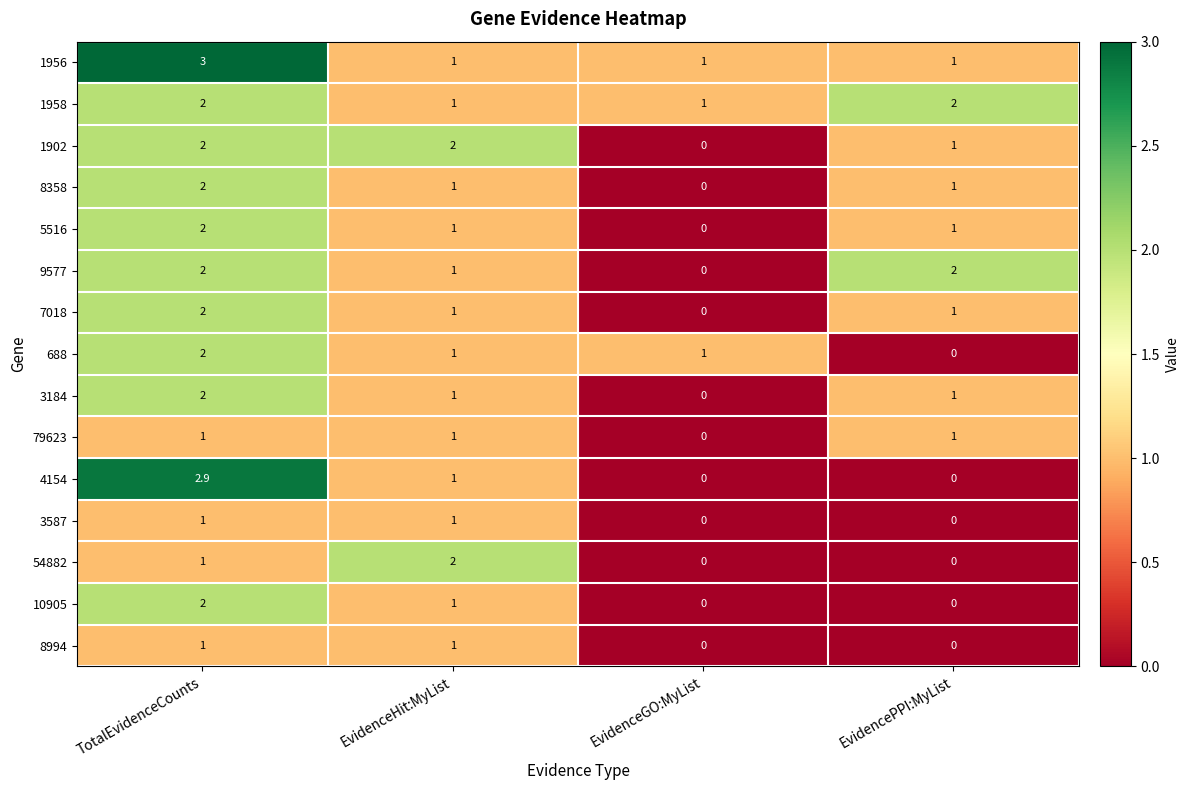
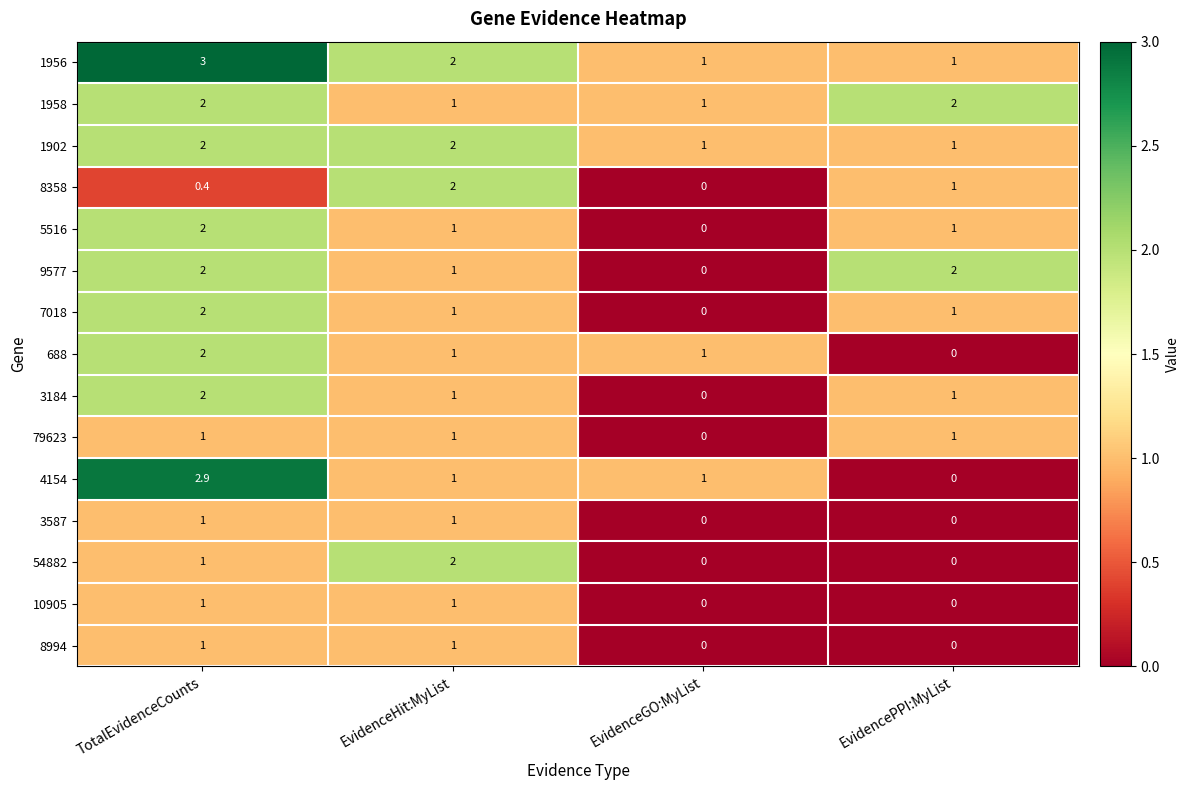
1956, EvidenceHit:MyList: 1 -> 2
1902, EvidenceGO:MyList: 0 -> 1
8358, TotalEvidenceCounts: 2 -> 0.4
8358, EvidenceHit:MyList: 1 -> 2
4154, EvidenceGO:MyList: 0 -> 1
10905, TotalEvidenceCounts: 2 -> 1
